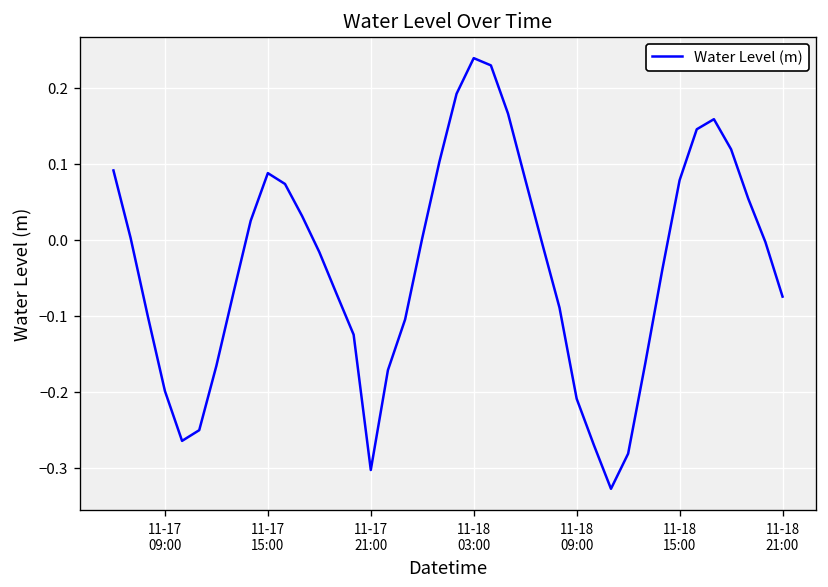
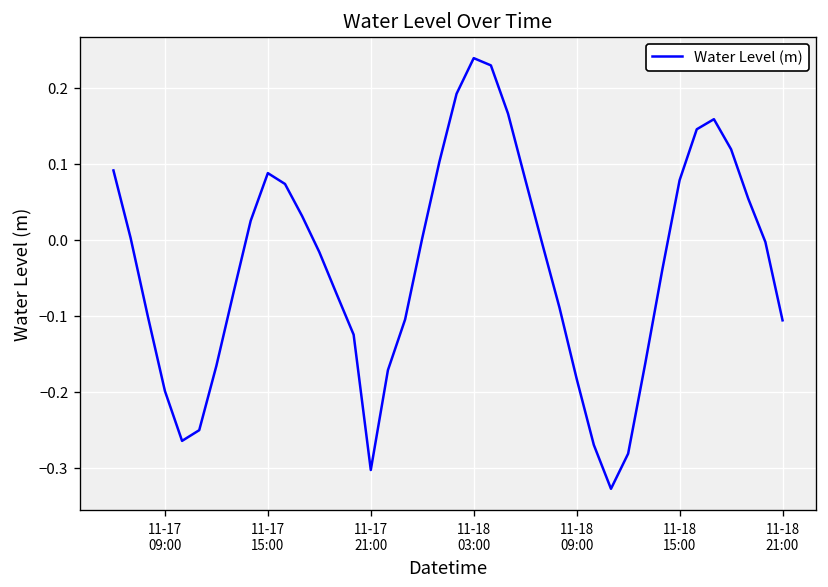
11-18 09:00: -0.21 -> -0.18
11-18 21:00: -0.07 -> -0.11
